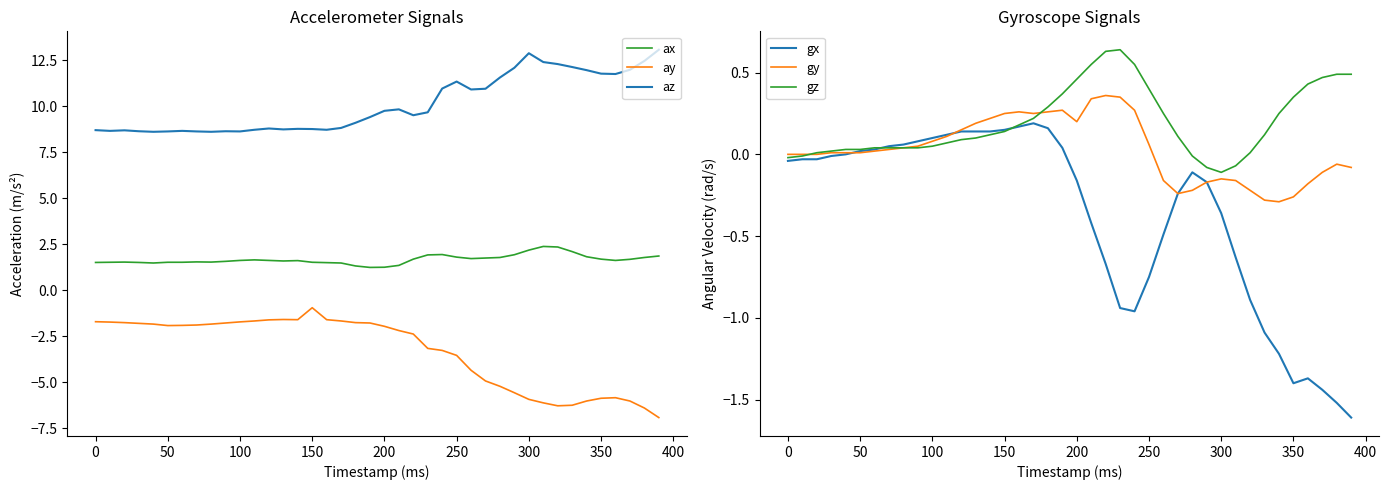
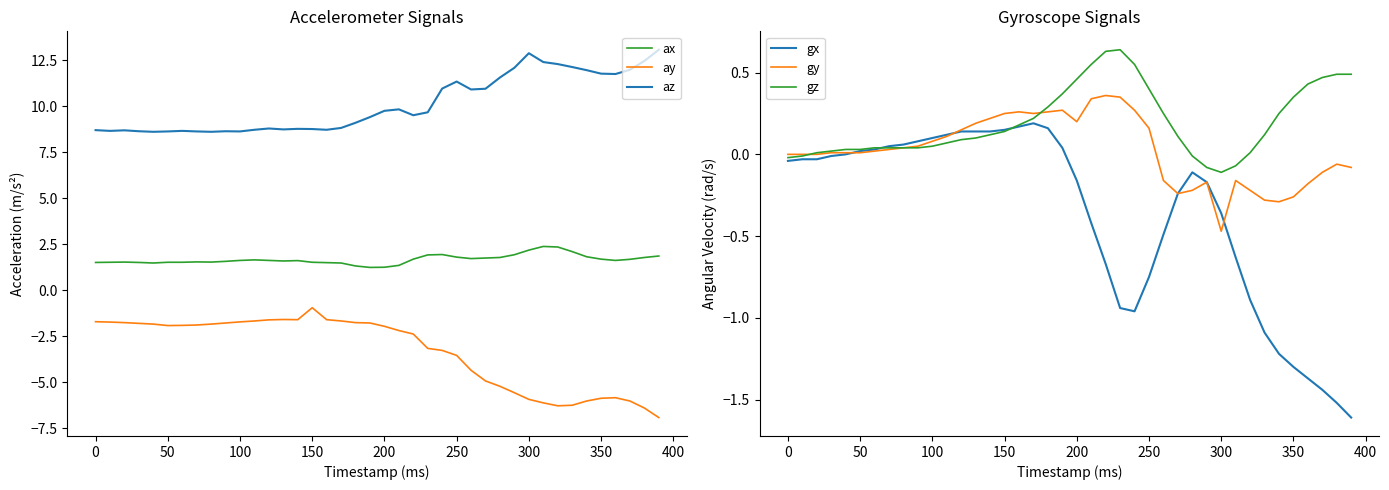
Gyroscope Signals, gy, 250: 0.06 -> 0.16
Gyroscope Signals, gy, 300: -0.15 -> -0.47
Gyroscope Signals, gx, 350: -1.4 -> -1.3
